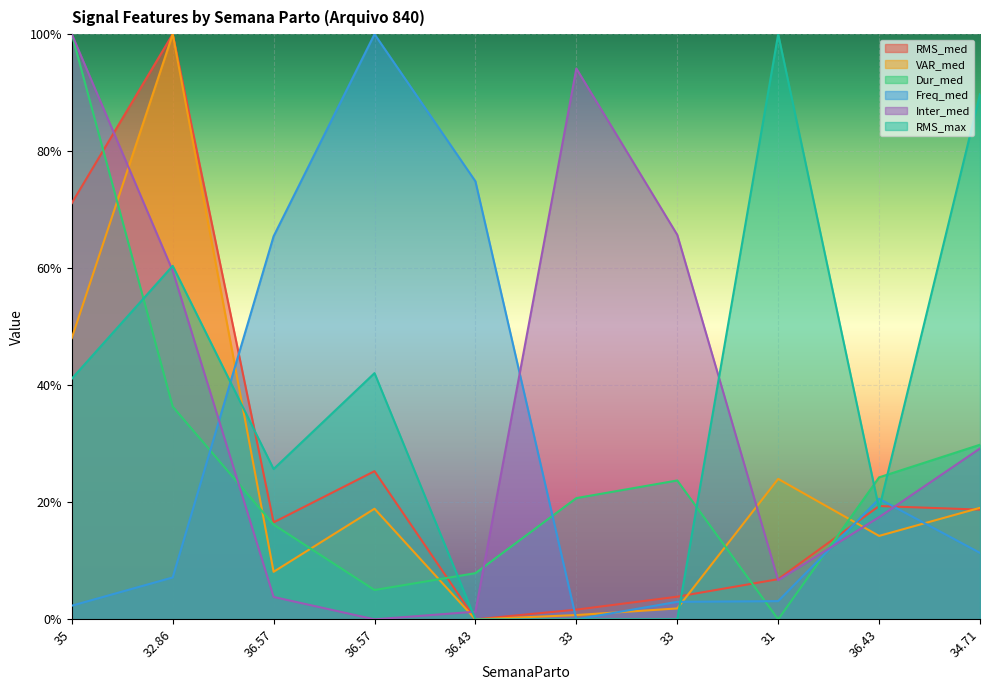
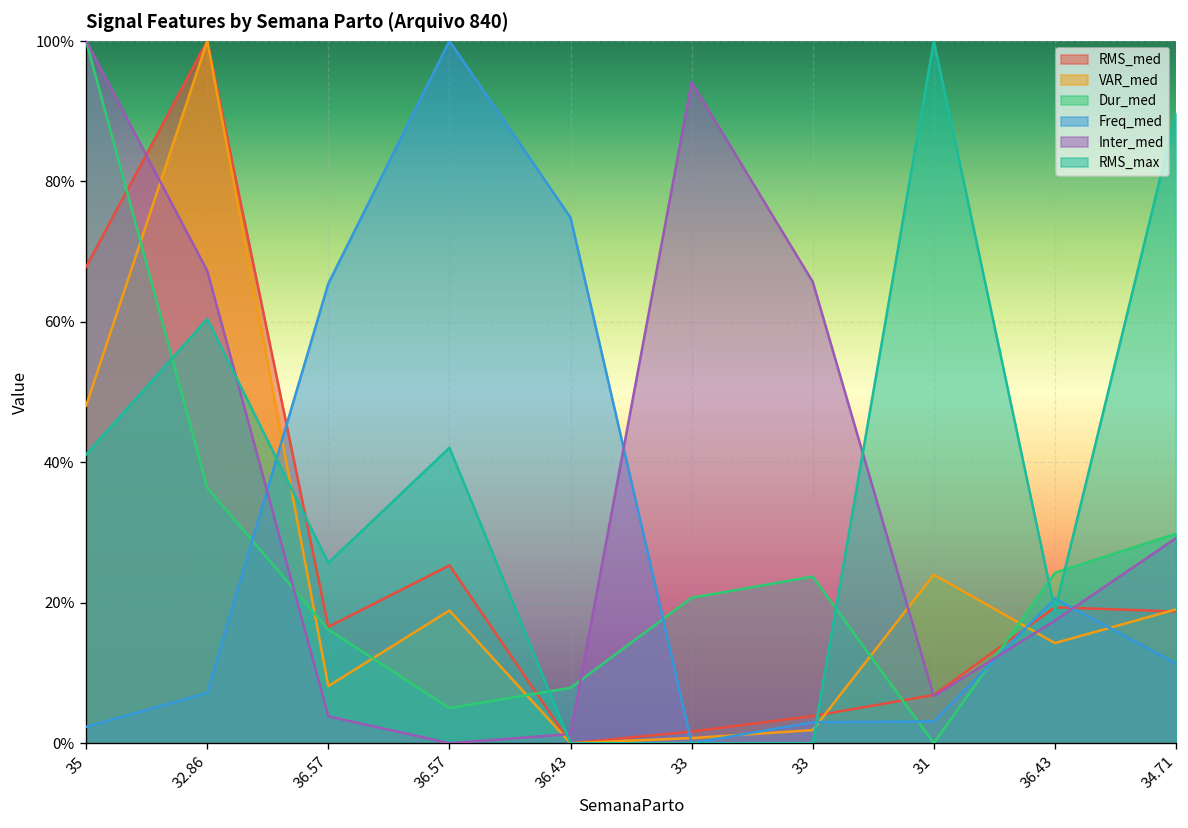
RMS_med, 35: 71% -> 68%
Inter_med, 32.86: 60% -> 67%
